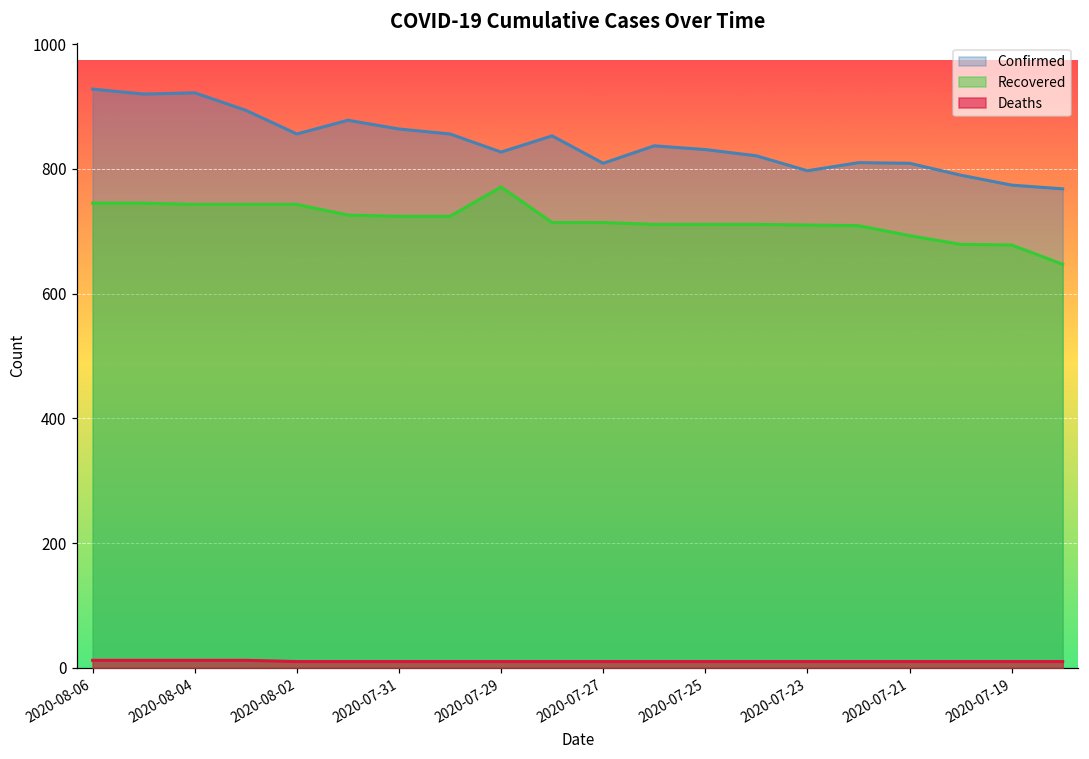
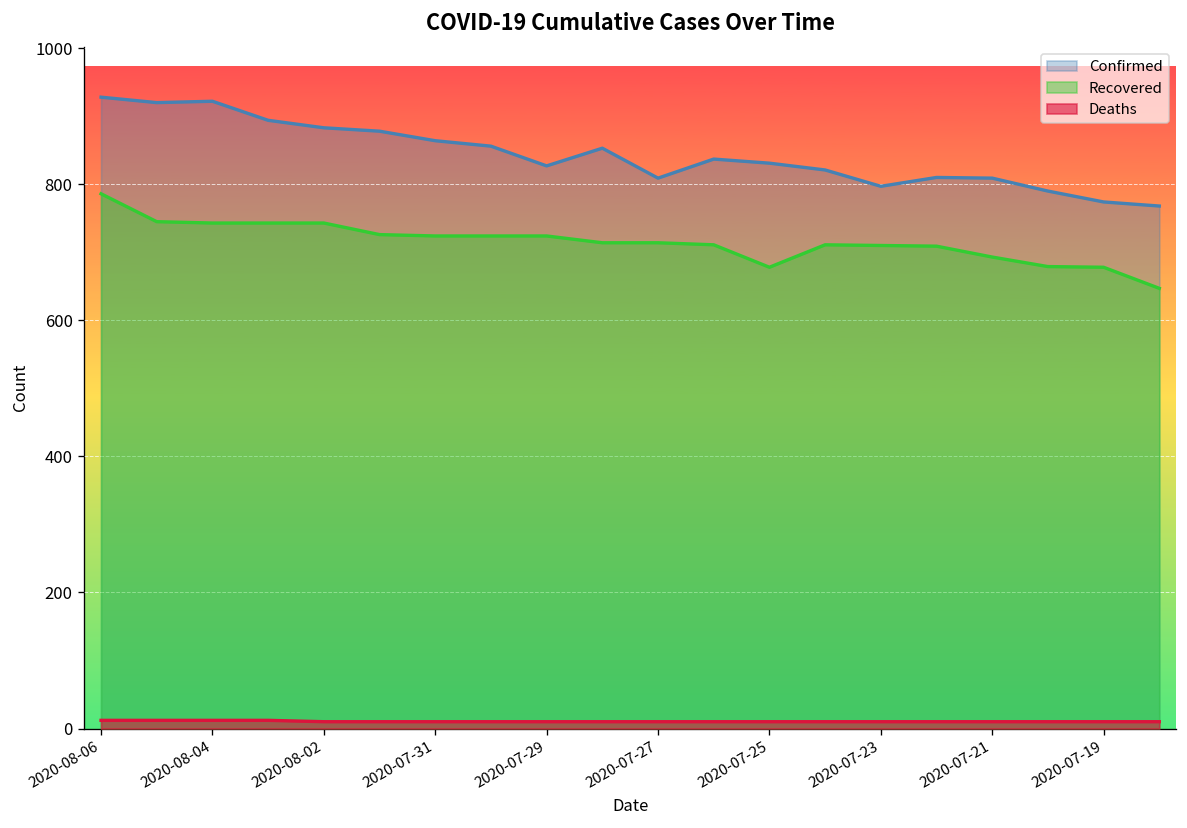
Recovered, 2020-08-06: 750 -> 790
Confirmed, 2020-08-02: 860 -> 880
Recovered, 2020-07-29: 770 -> 720
Recovered, 2020-07-25: 710 -> 680
